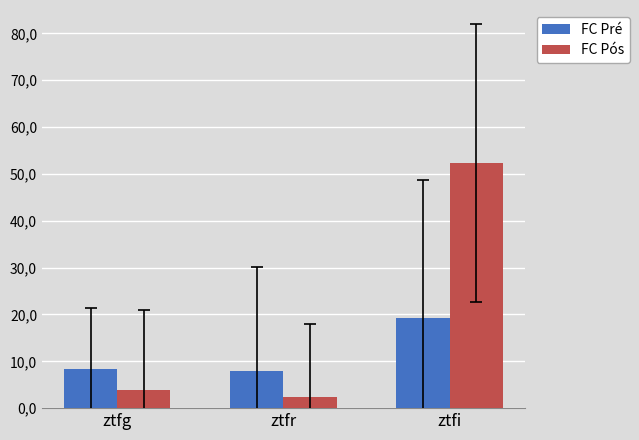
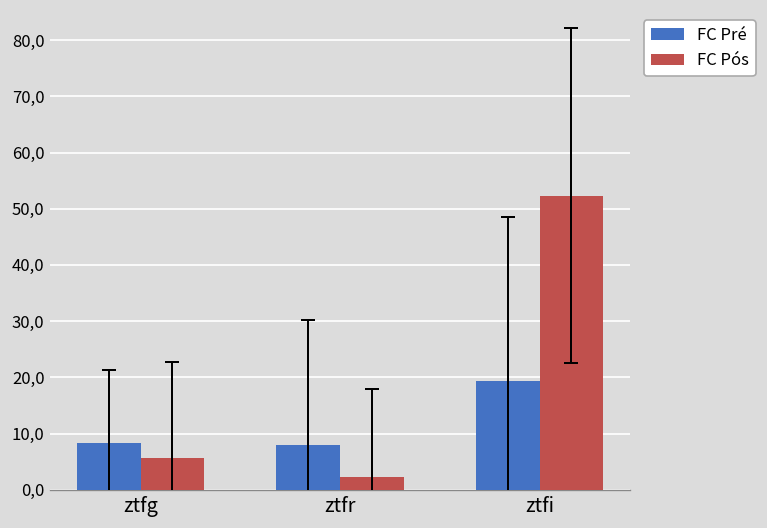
FC Pós, ztfg: 40 -> 60
